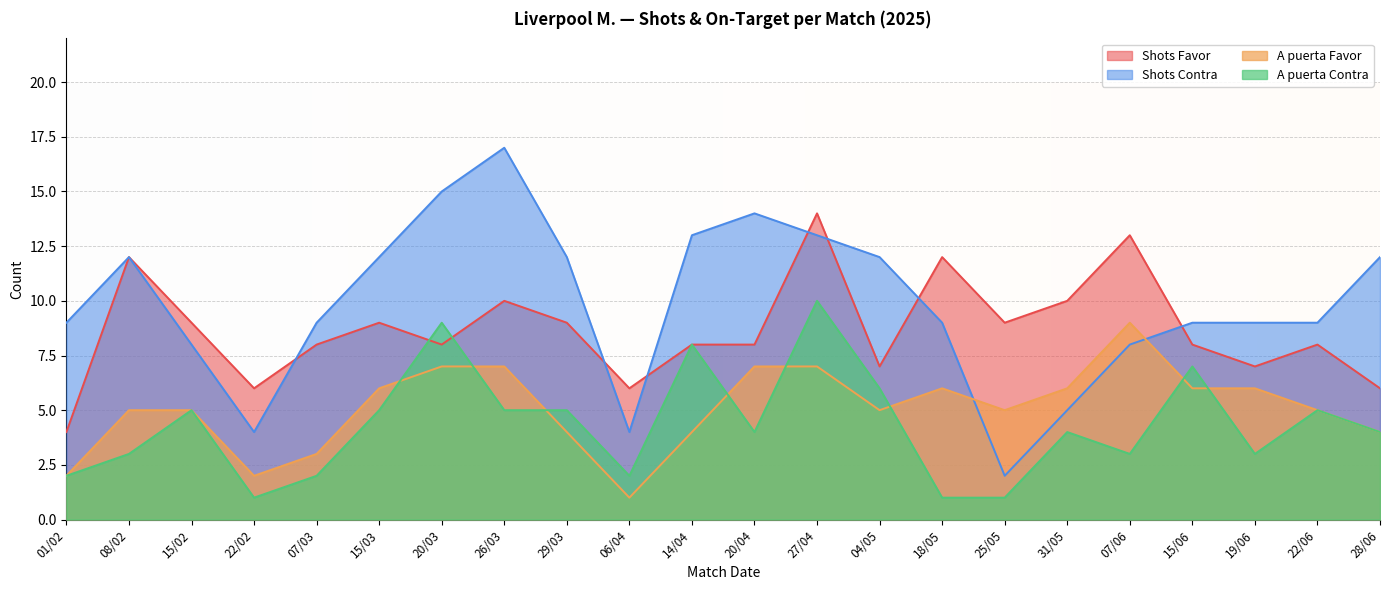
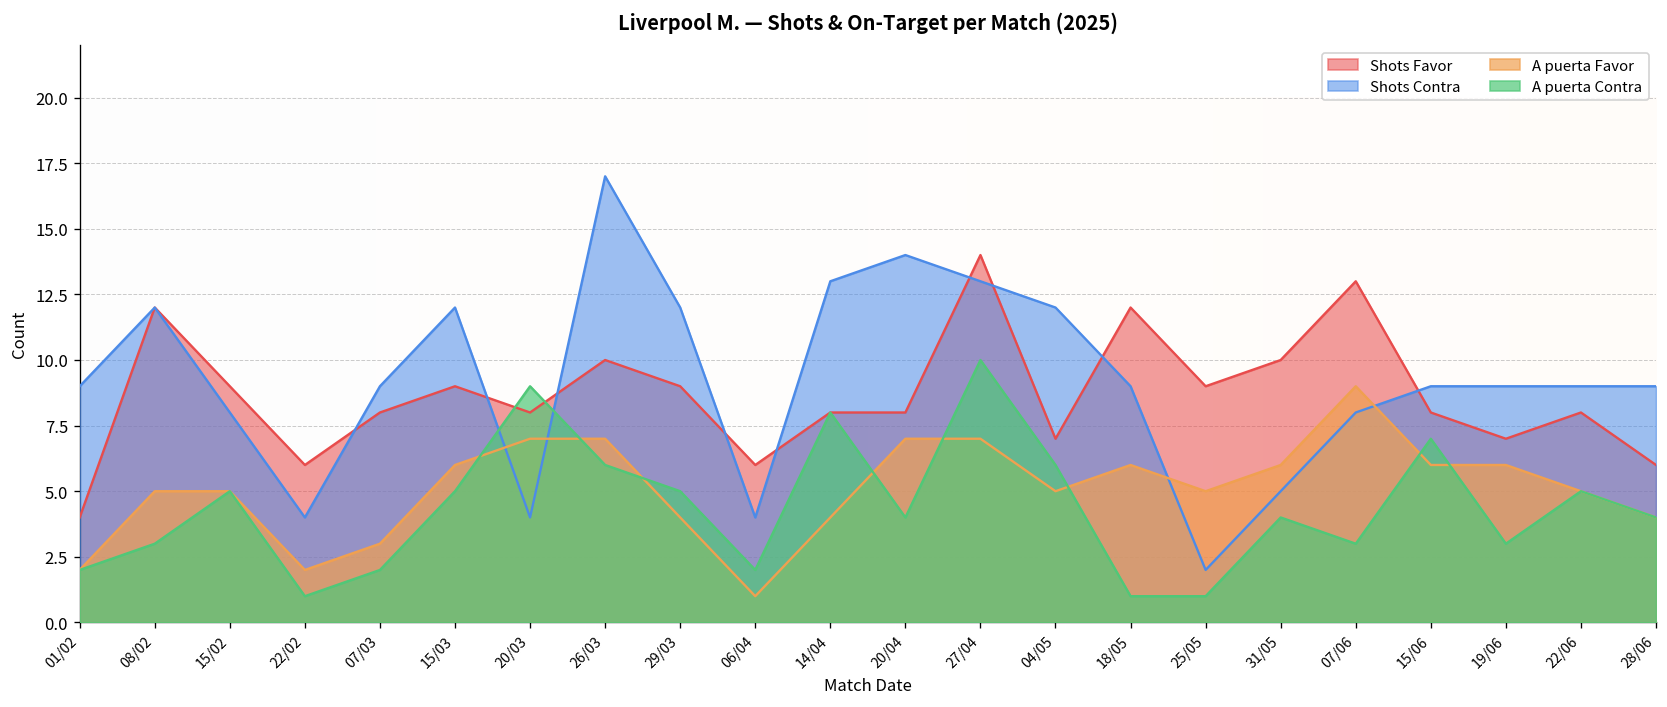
Shots Contra, 20/03: 15 -> 4
A puerta Contra, 26/03: 5 -> 6
Shots Contra, 28/06: 12 -> 9
